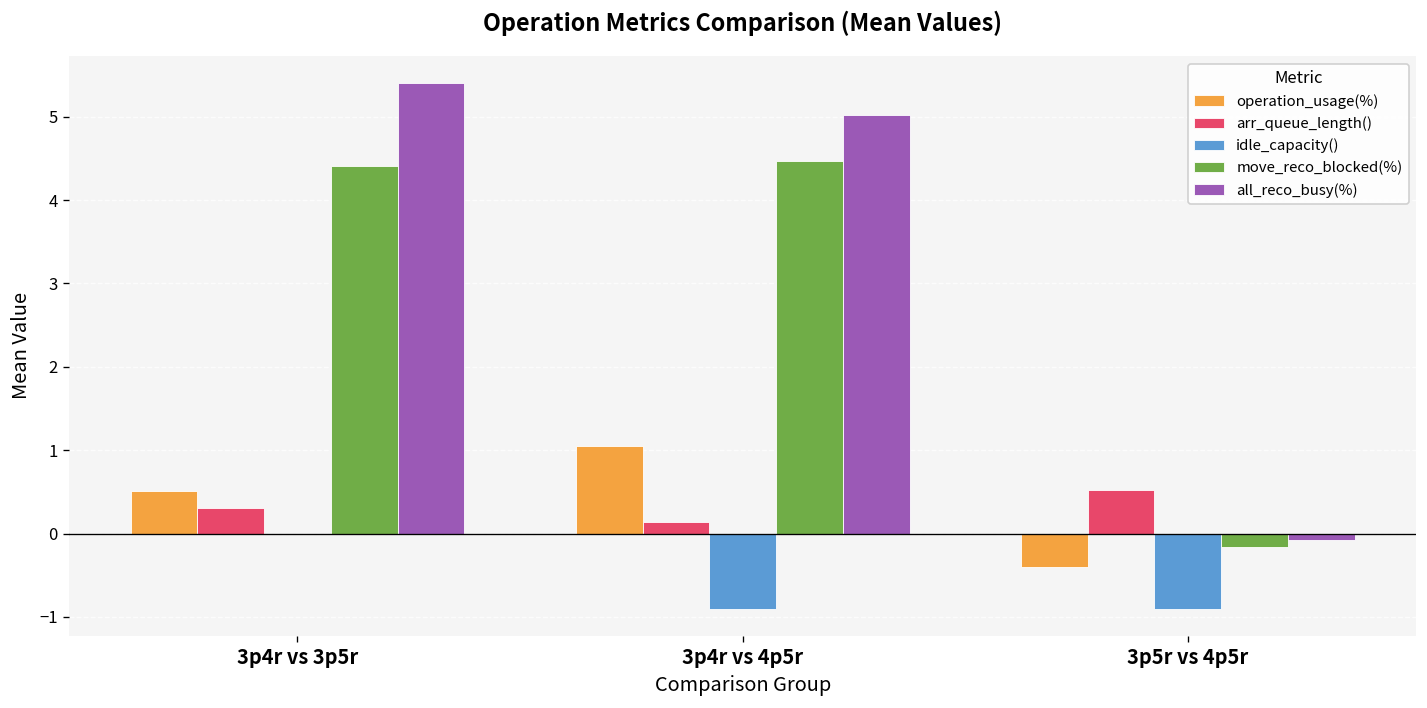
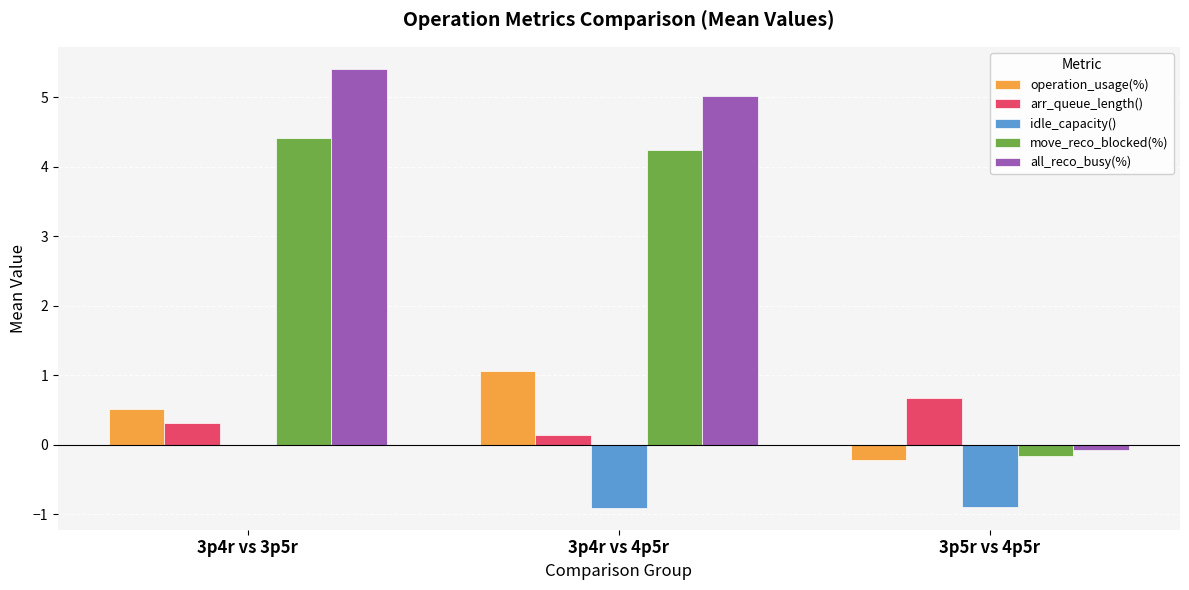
move_reco_blocked(%), 3p4r vs 4p5r: 4.5 -> 4.2
operation_usage(%), 3p5r vs 4p5r: -0.4 -> -0.2
arr_queue_length(), 3p5r vs 4p5r: 0.5 -> 0.7
